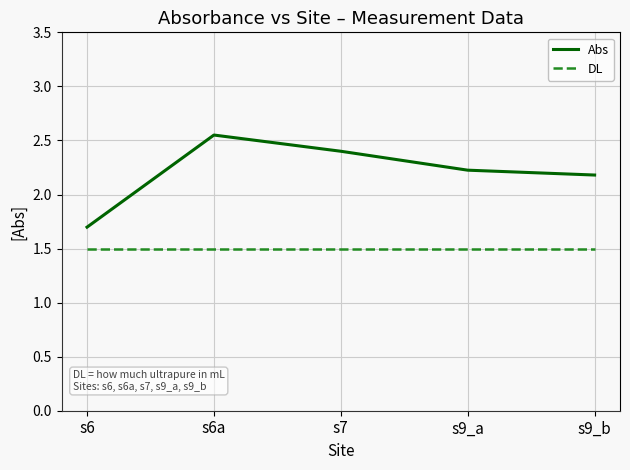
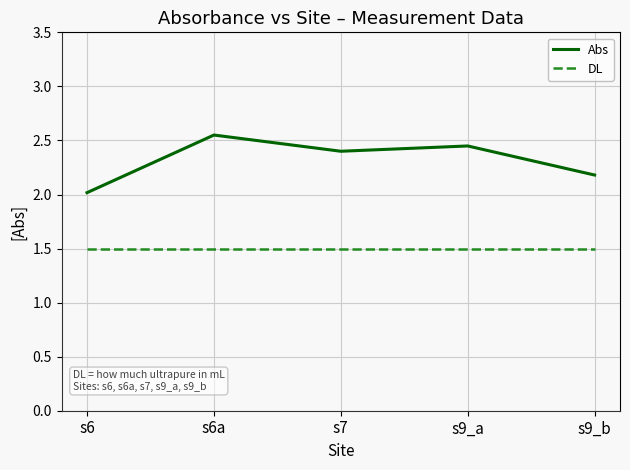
Abs, s6: 1.70 -> 2.02
Abs, s9_a: 2.23 -> 2.45
